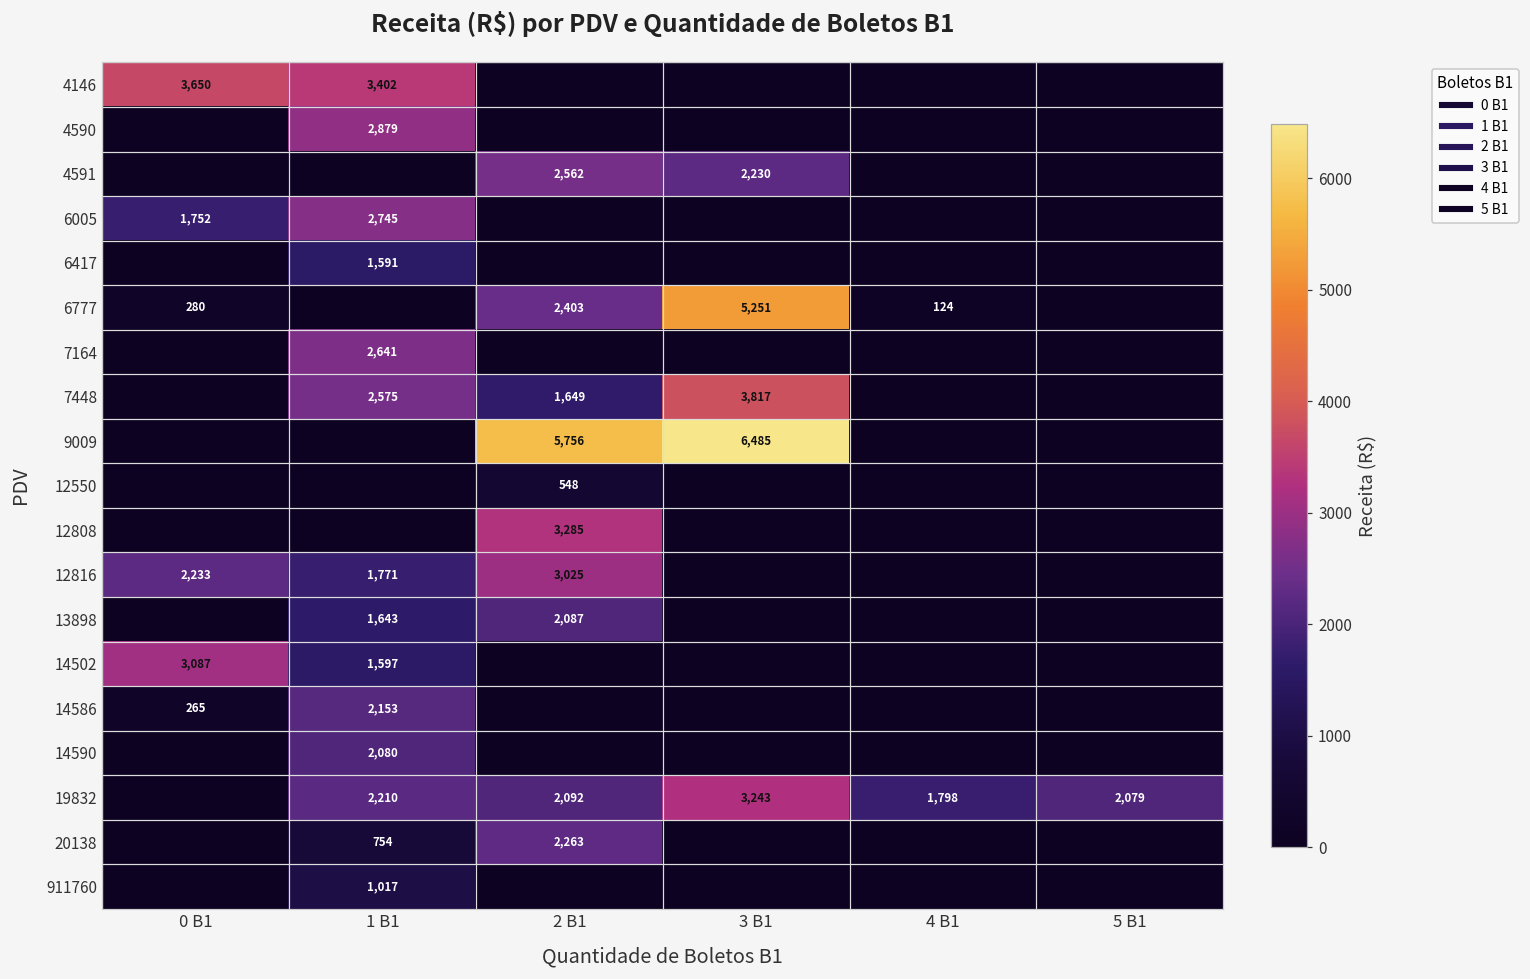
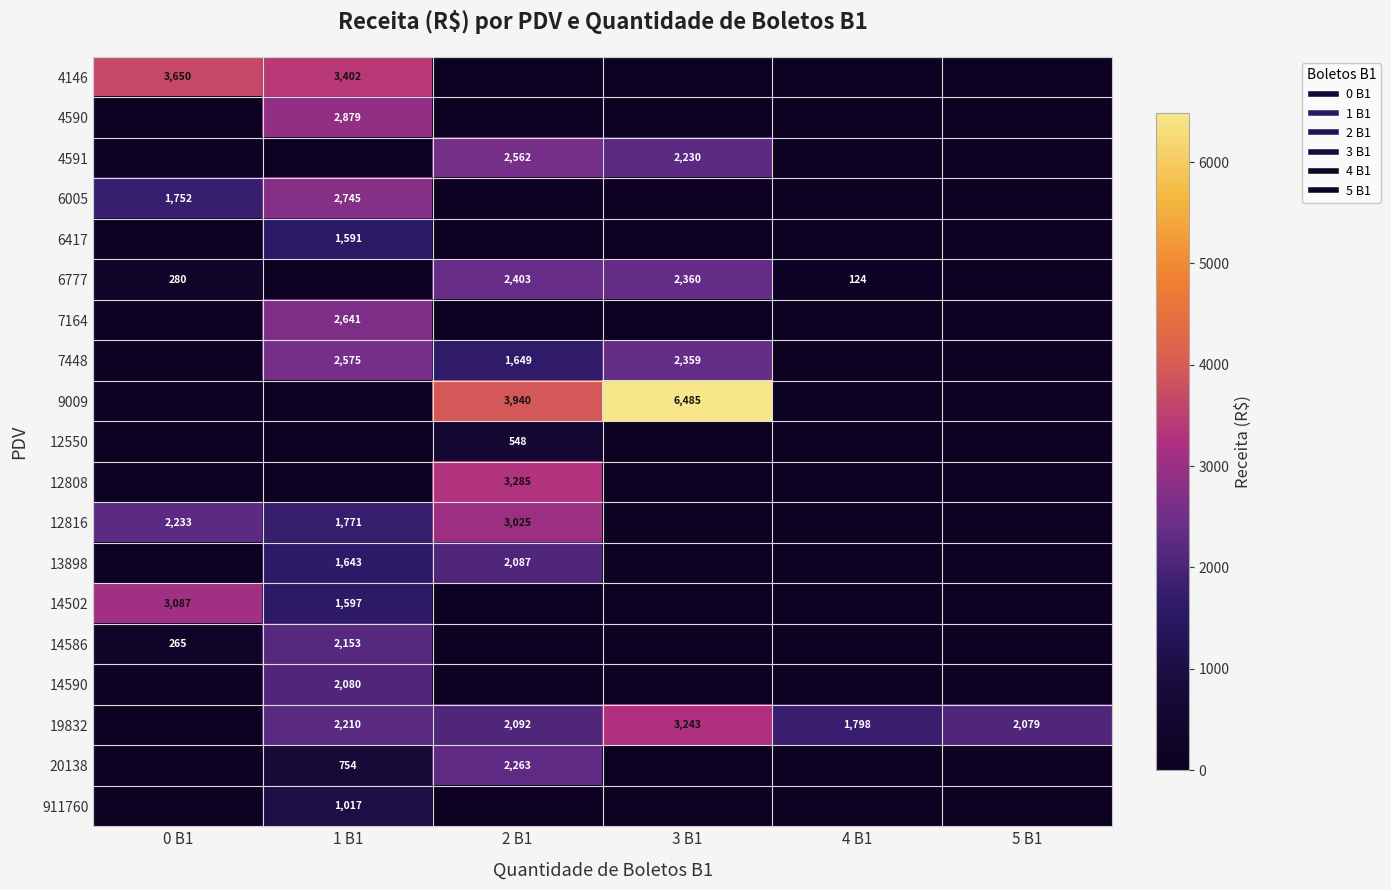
6777, 3 B1: 5,251 -> 2,360
7448, 3 B1: 3,817 -> 2,359
9009, 2 B1: 5,756 -> 3,940
